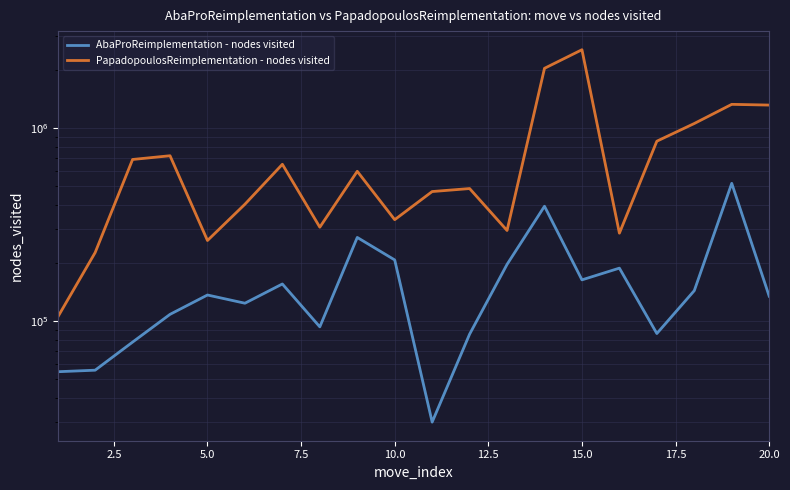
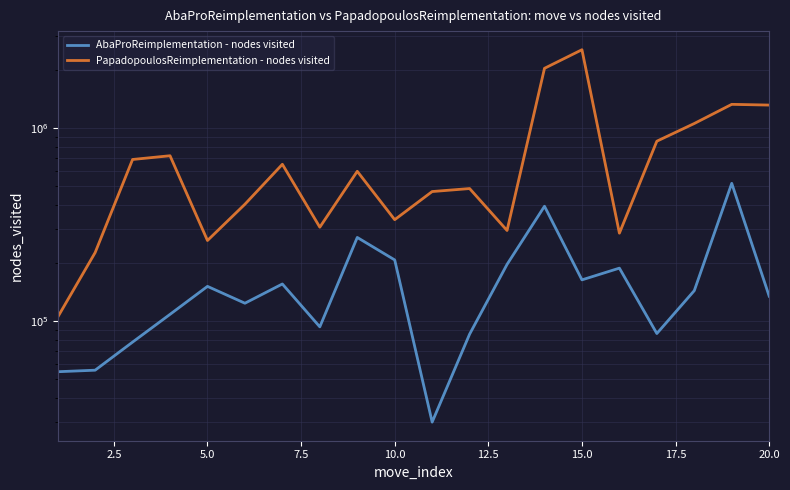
AbaProReimplementation - nodes visited, 5.0: 140000 -> 150000
